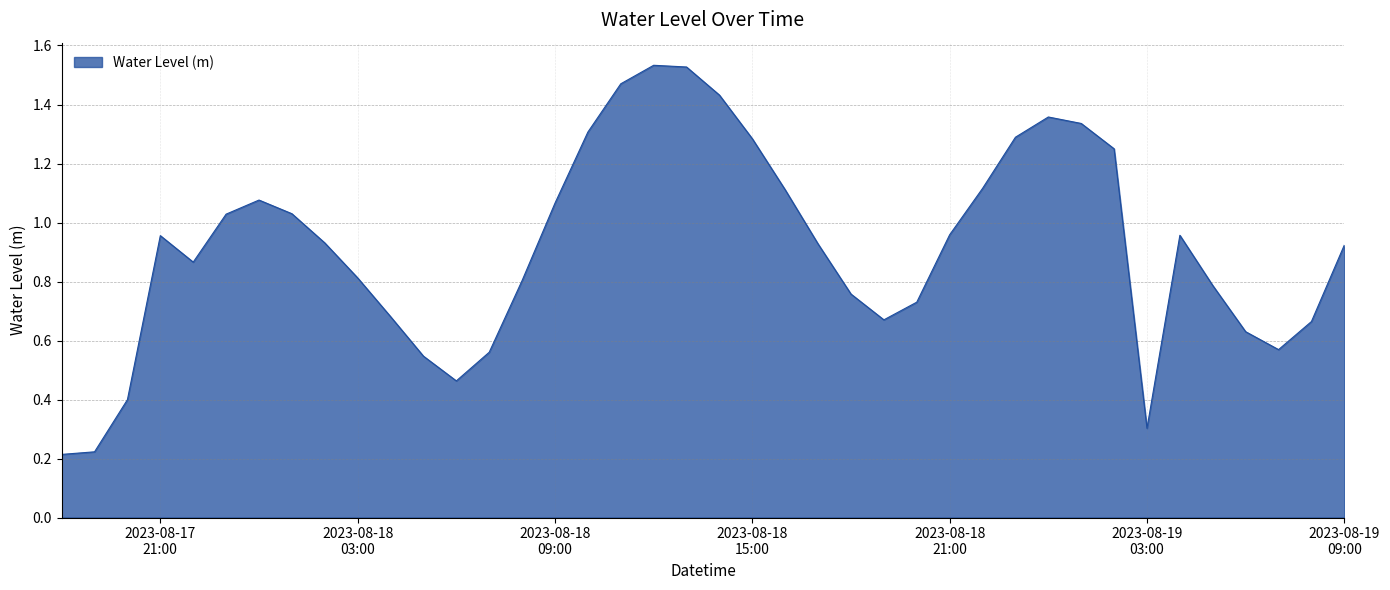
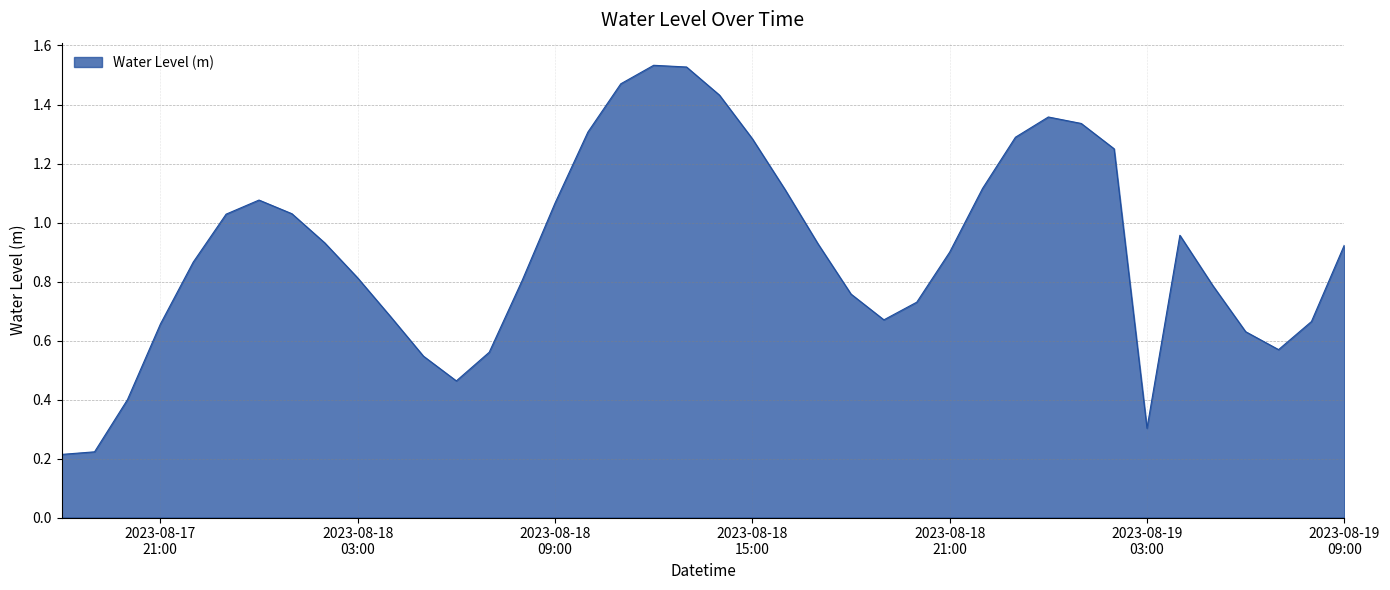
2023-08-17 21:00: 0.96 -> 0.66
2023-08-18 21:00: 0.96 -> 0.90
